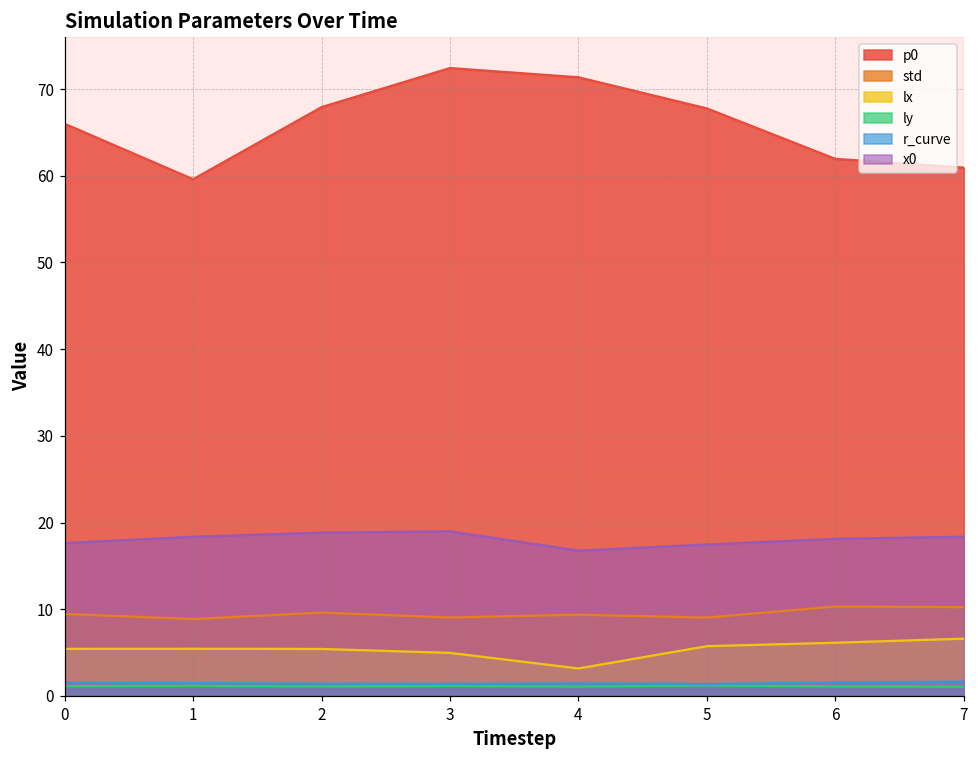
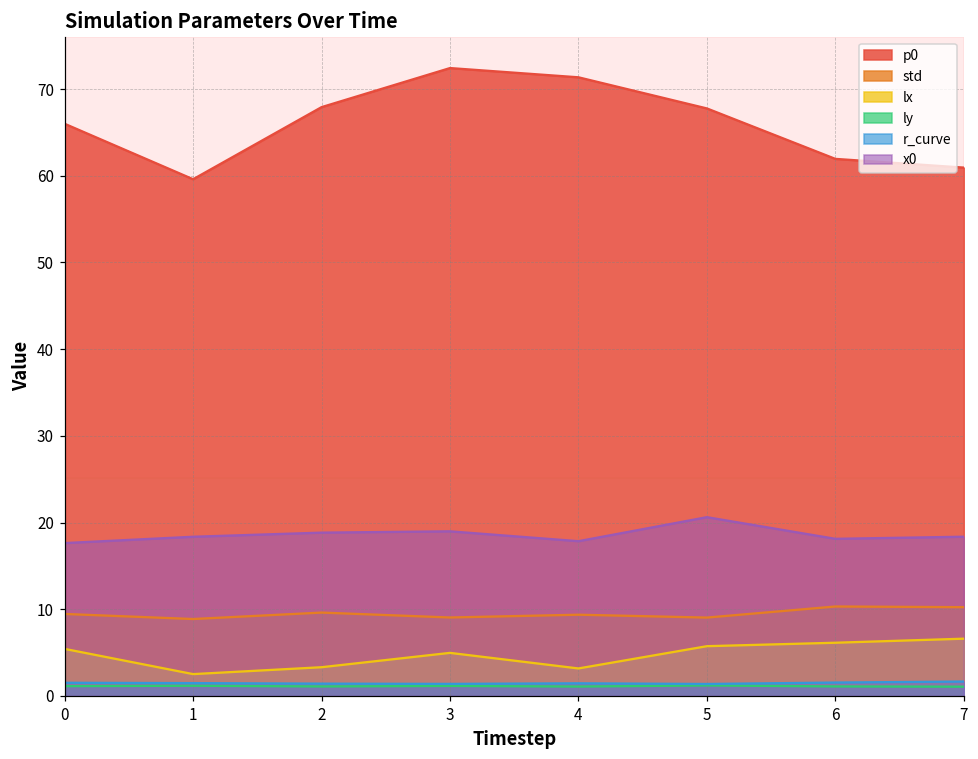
lx, 1: 5 -> 3
lx, 2: 5 -> 3
x0, 4: 17 -> 18
x0, 5: 17 -> 21
